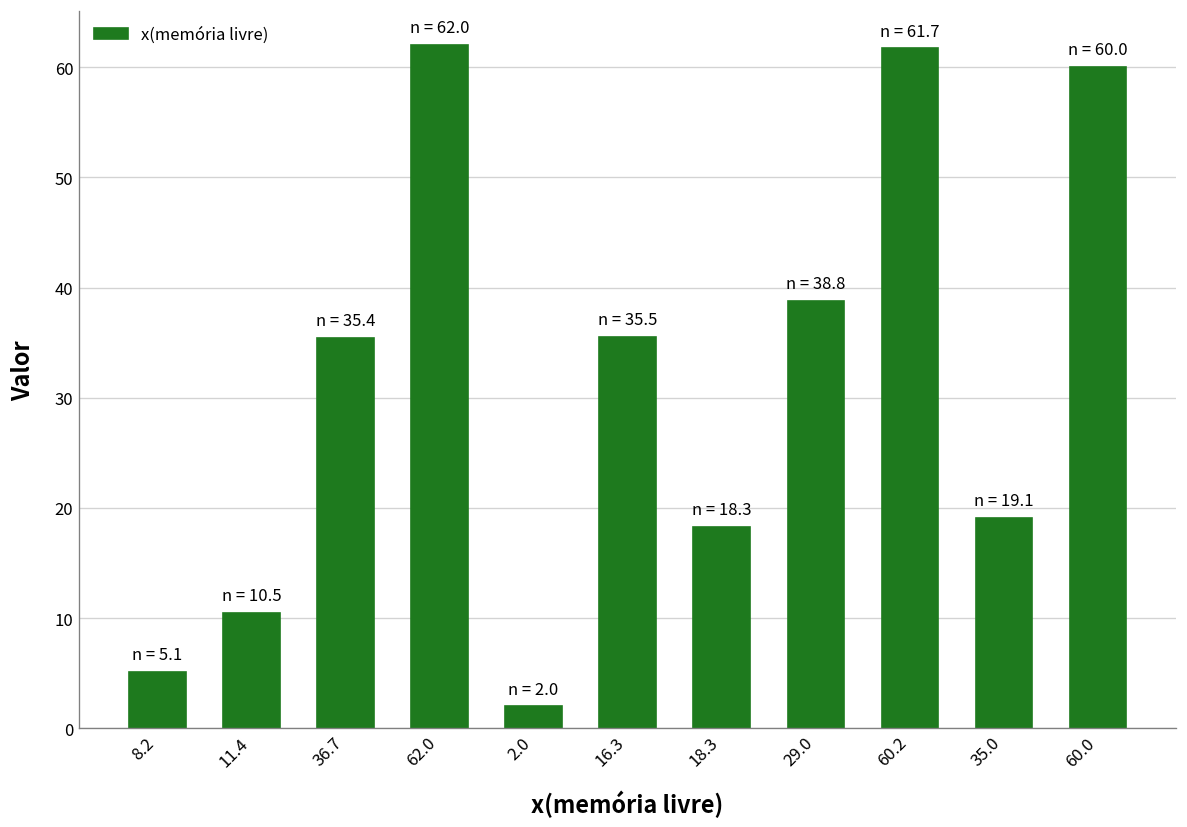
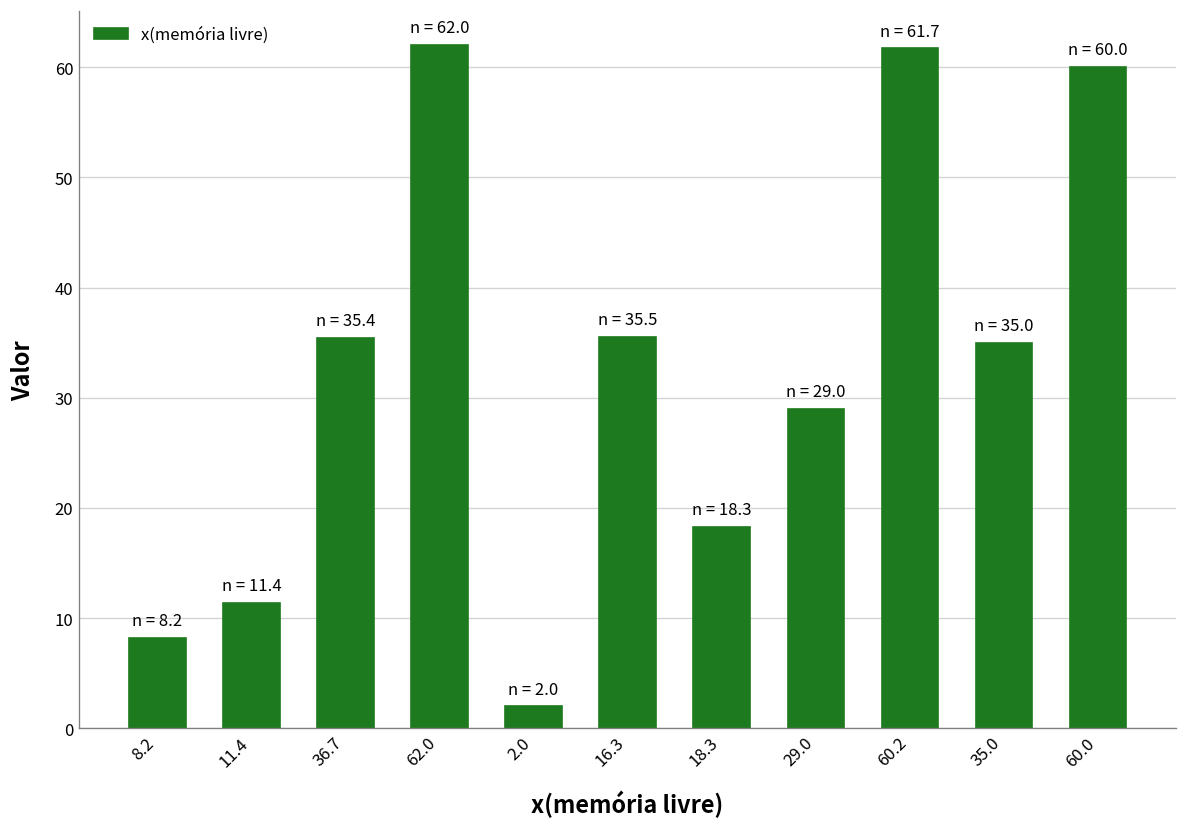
8.2: 5.1 -> 8.2
11.4: 10.5 -> 11.4
29.0: 38.8 -> 29.0
35.0: 19.1 -> 35.0
